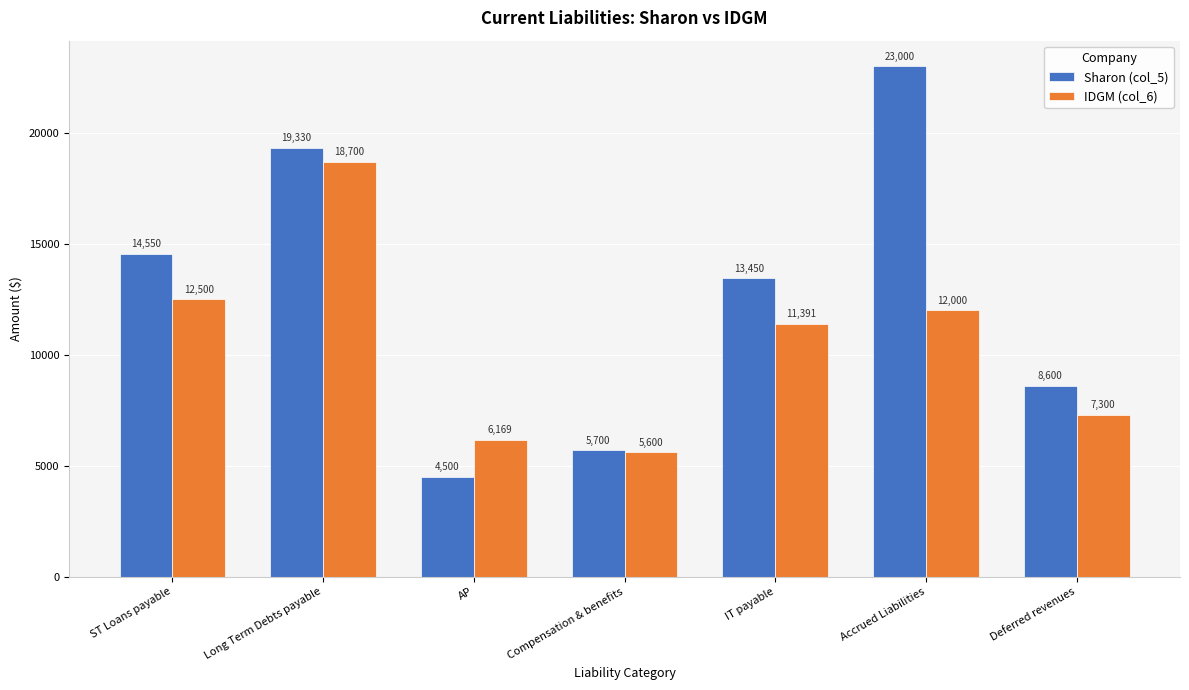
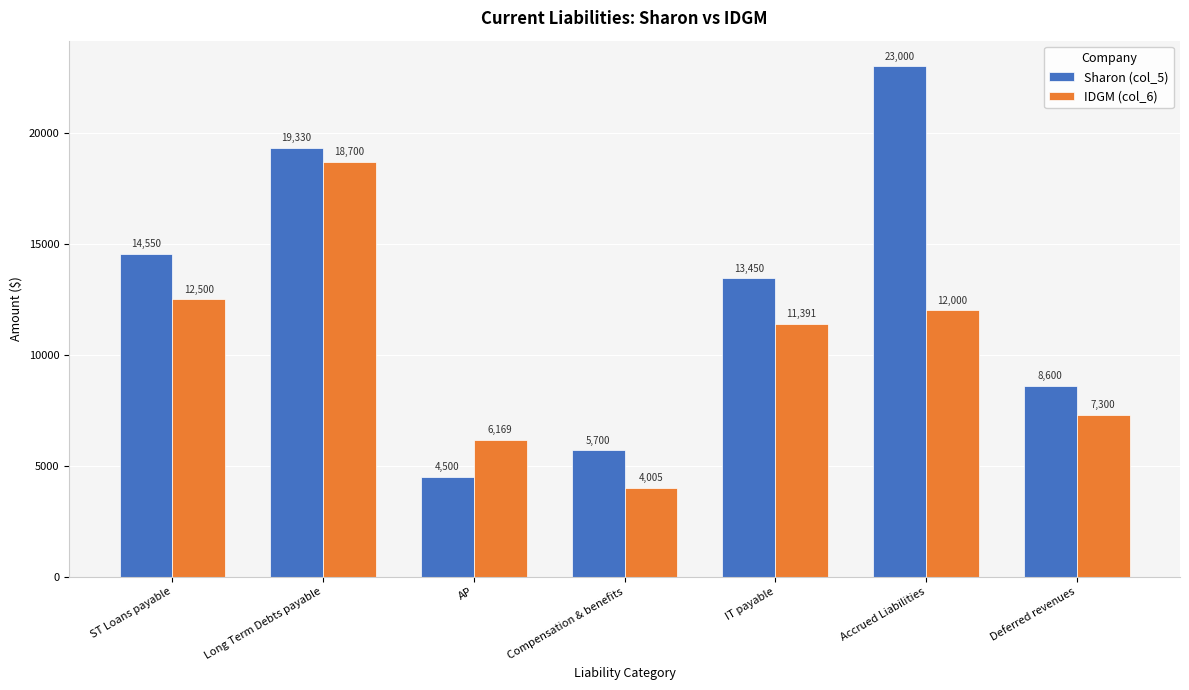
IDGM (col_6), Compensation & benefits: 5,600 -> 4,005
